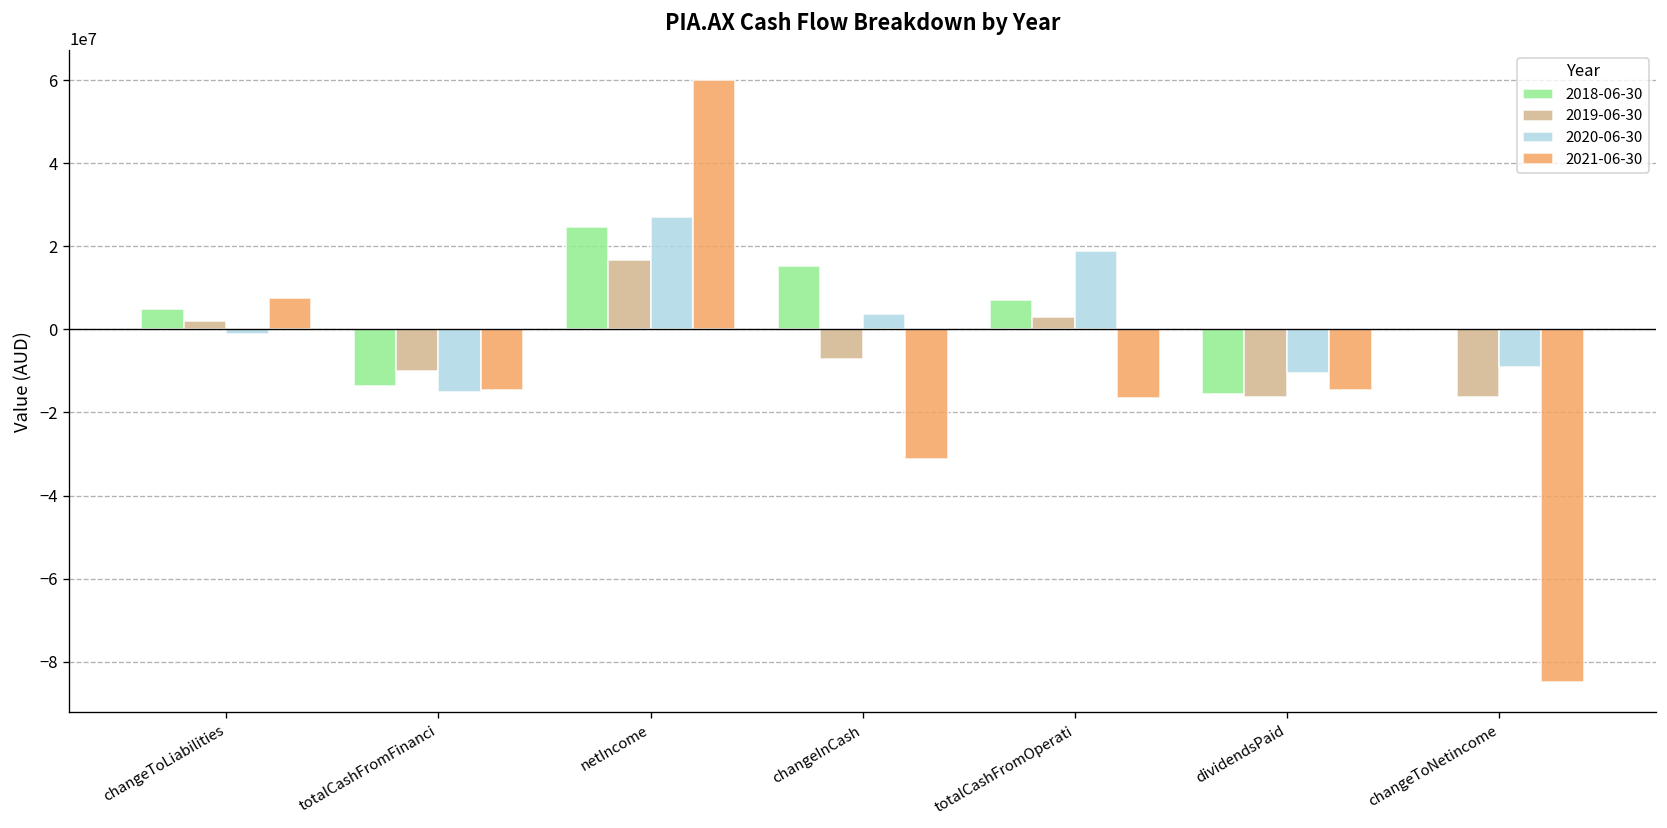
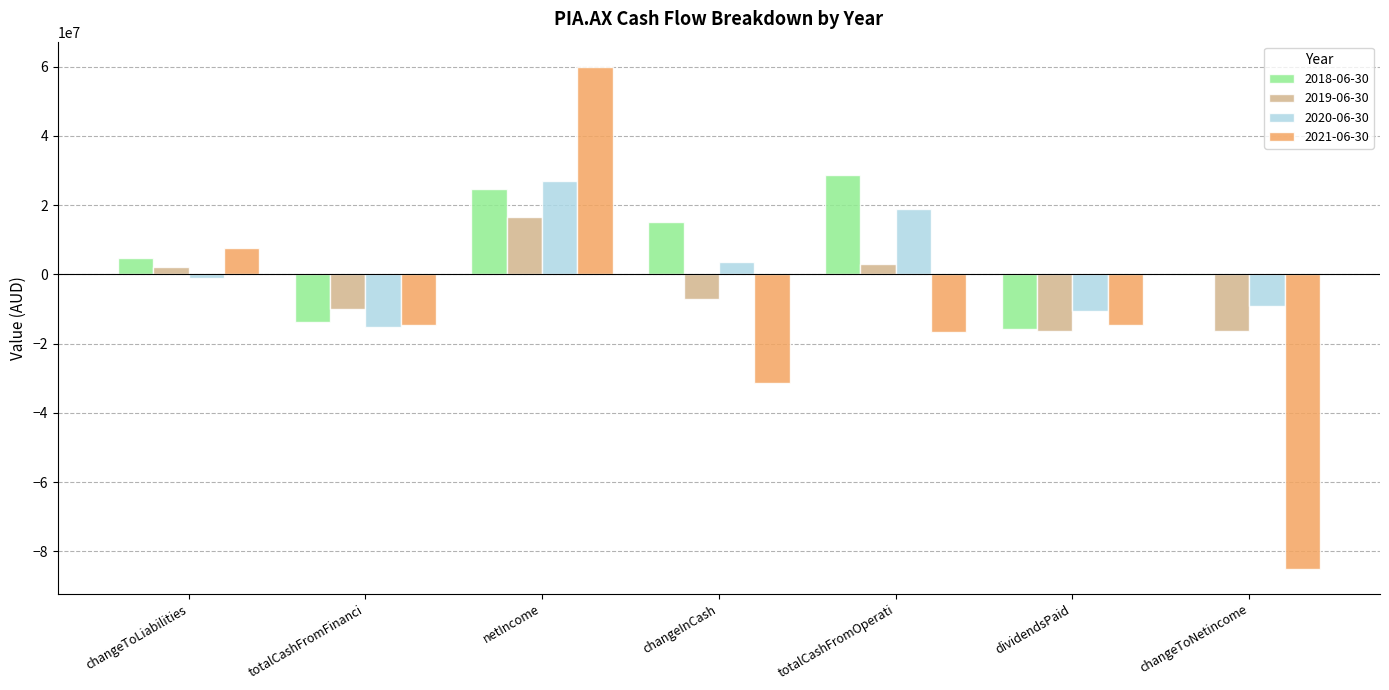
2018-06-30, totalCashFromOperati: 7000000 -> 29000000
